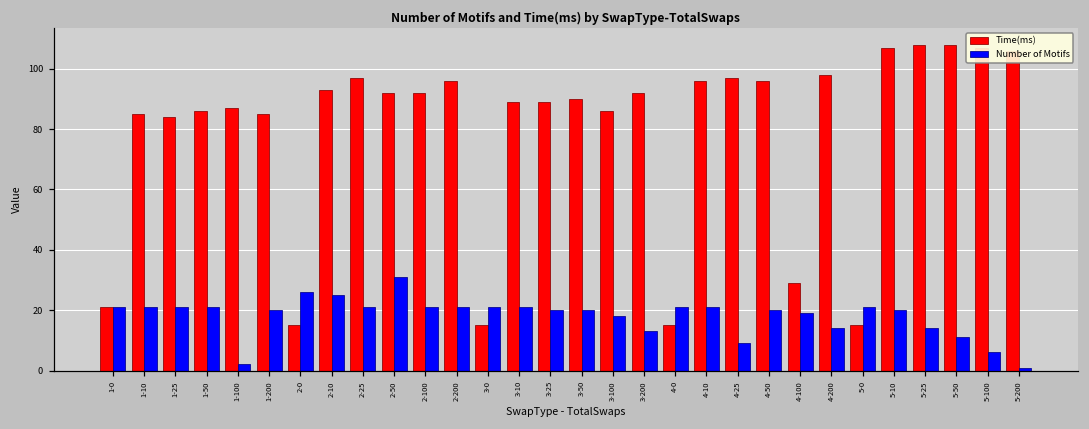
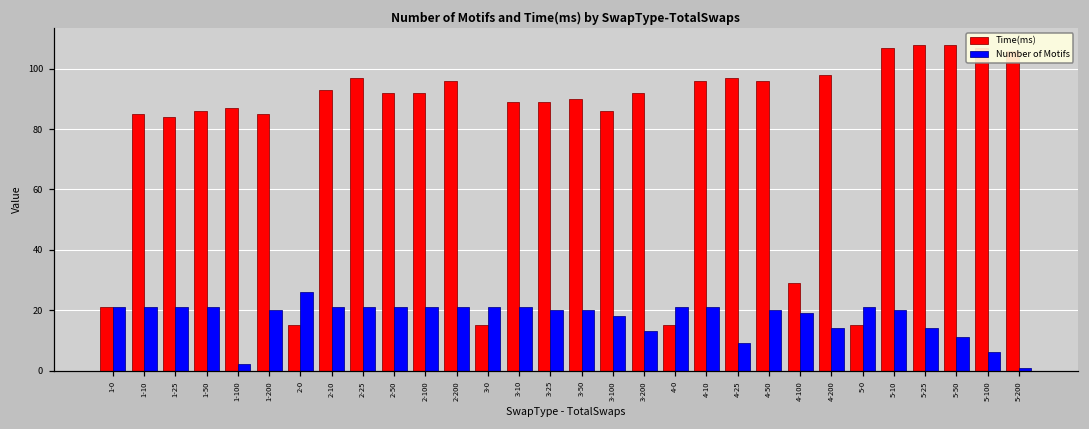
Number of Motifs, 2-10: 25 -> 21
Number of Motifs, 2-50: 31 -> 21
